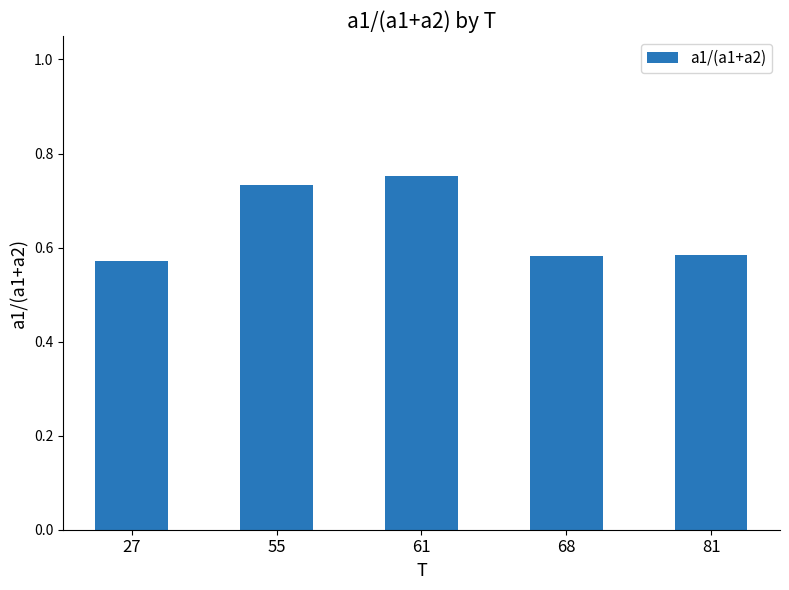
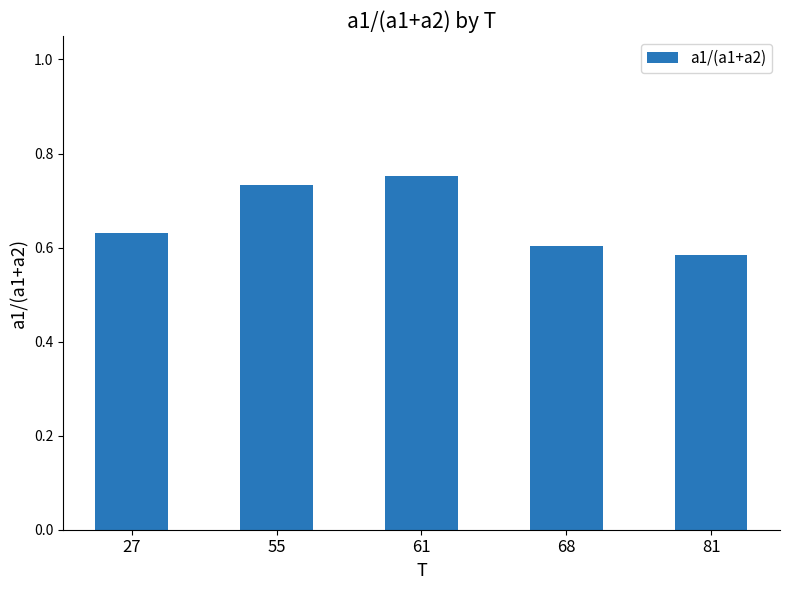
27: 0.57 -> 0.63
68: 0.58 -> 0.60
